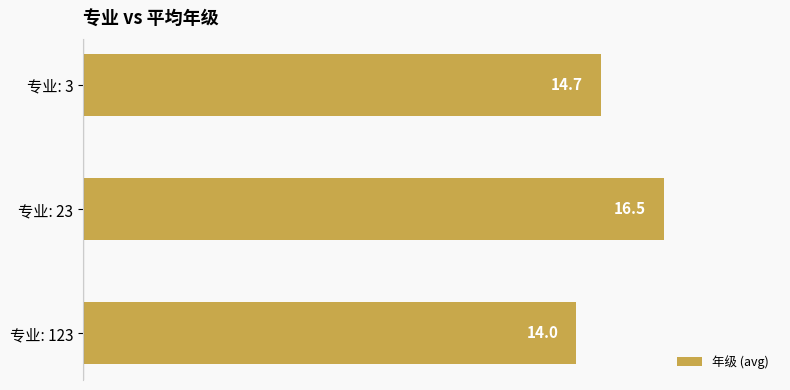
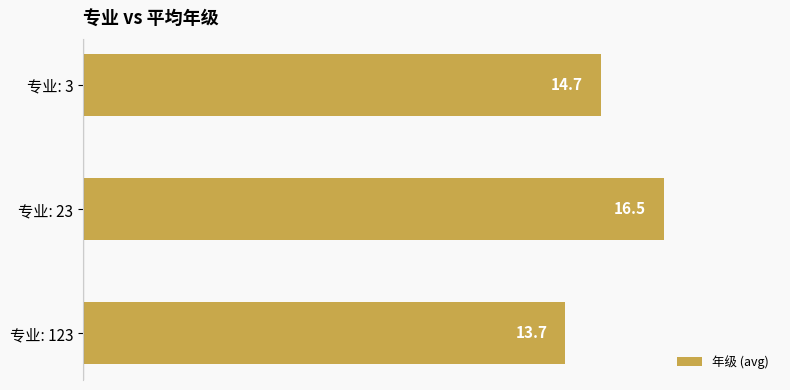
专业: 123: 14.0 -> 13.7
